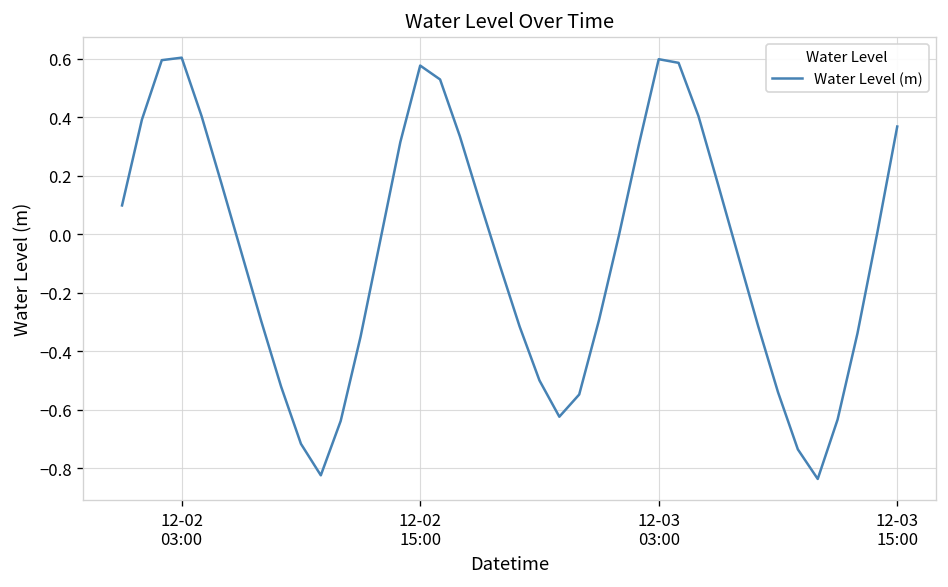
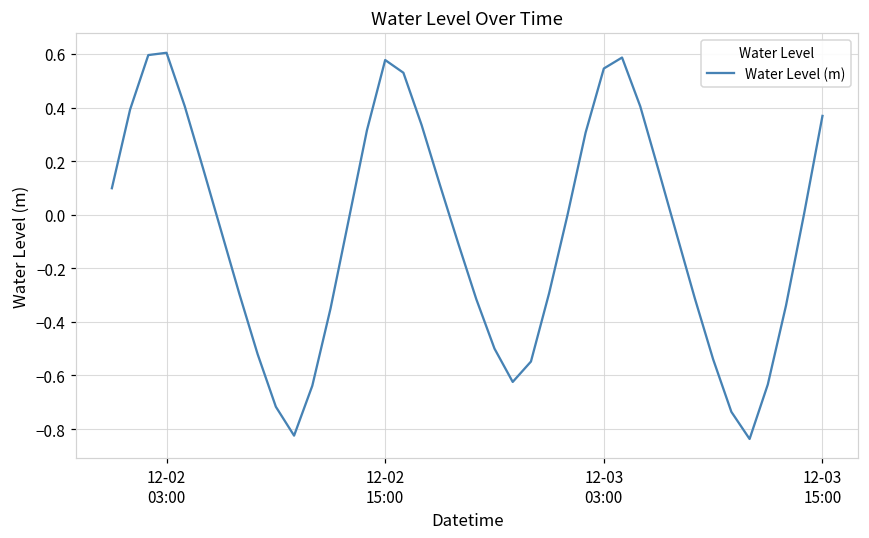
12-03 03:00: 0.60 -> 0.55
